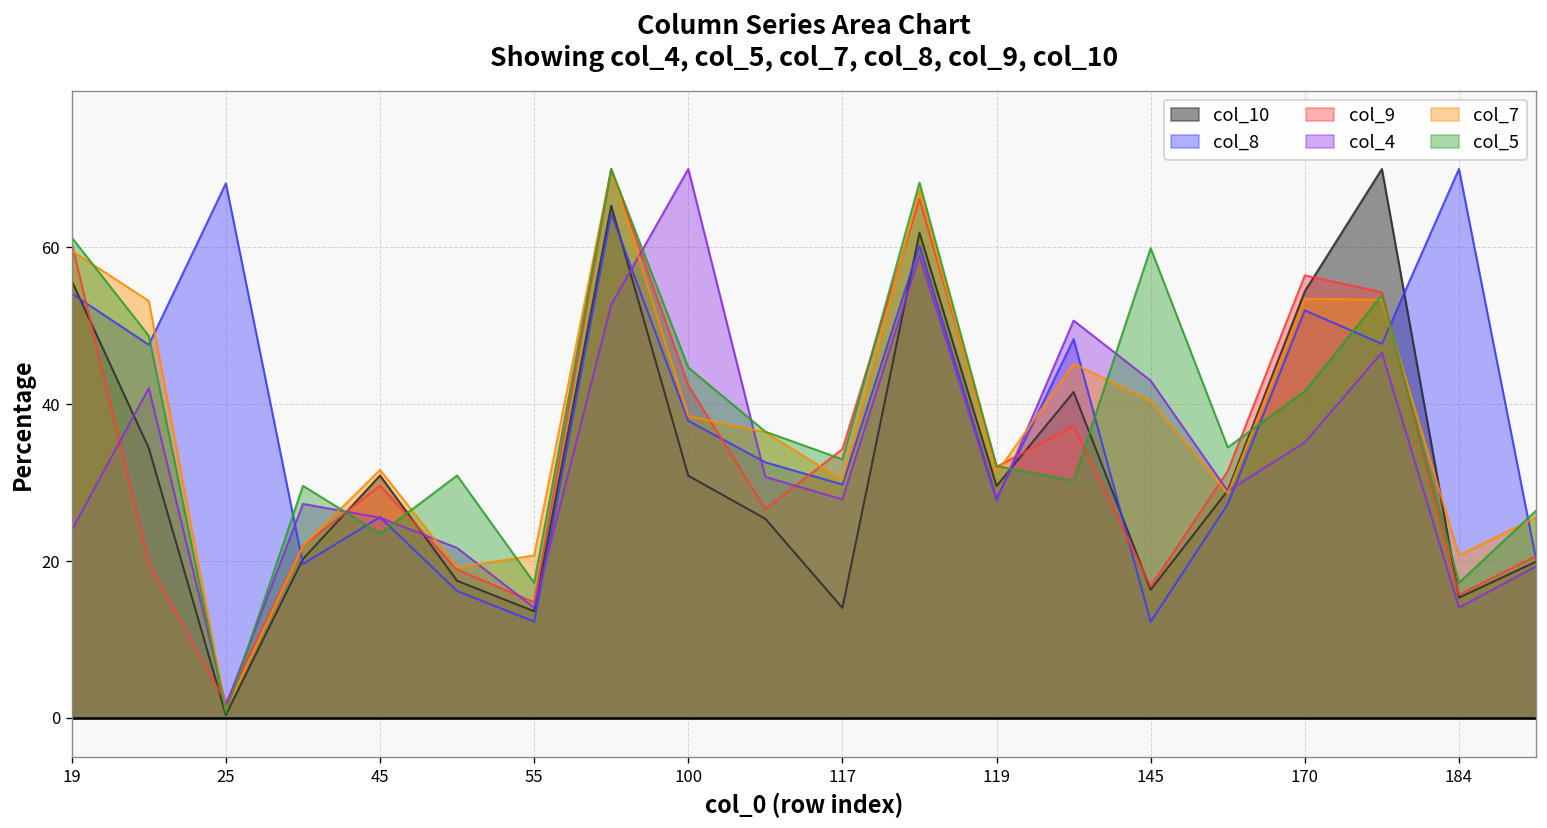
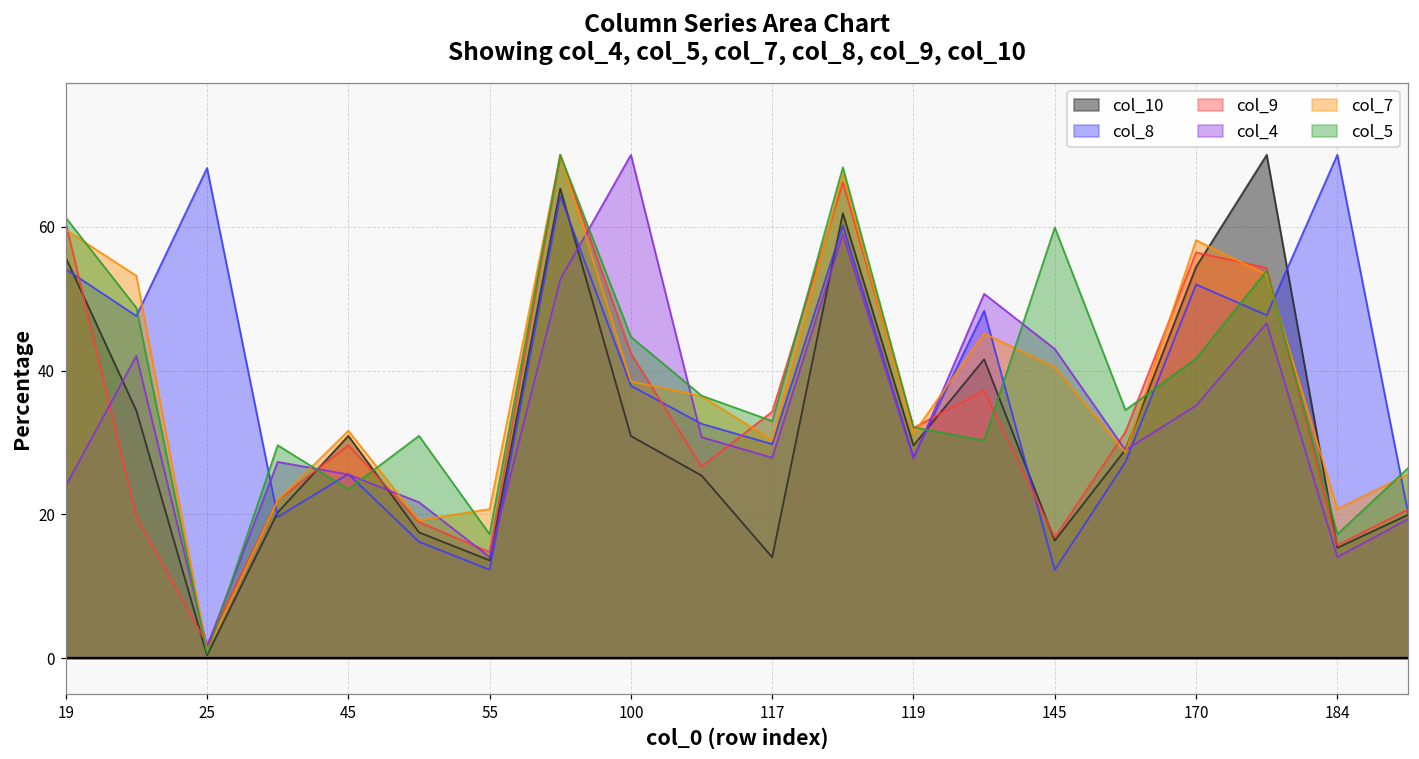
col_7, 170: 53 -> 58
